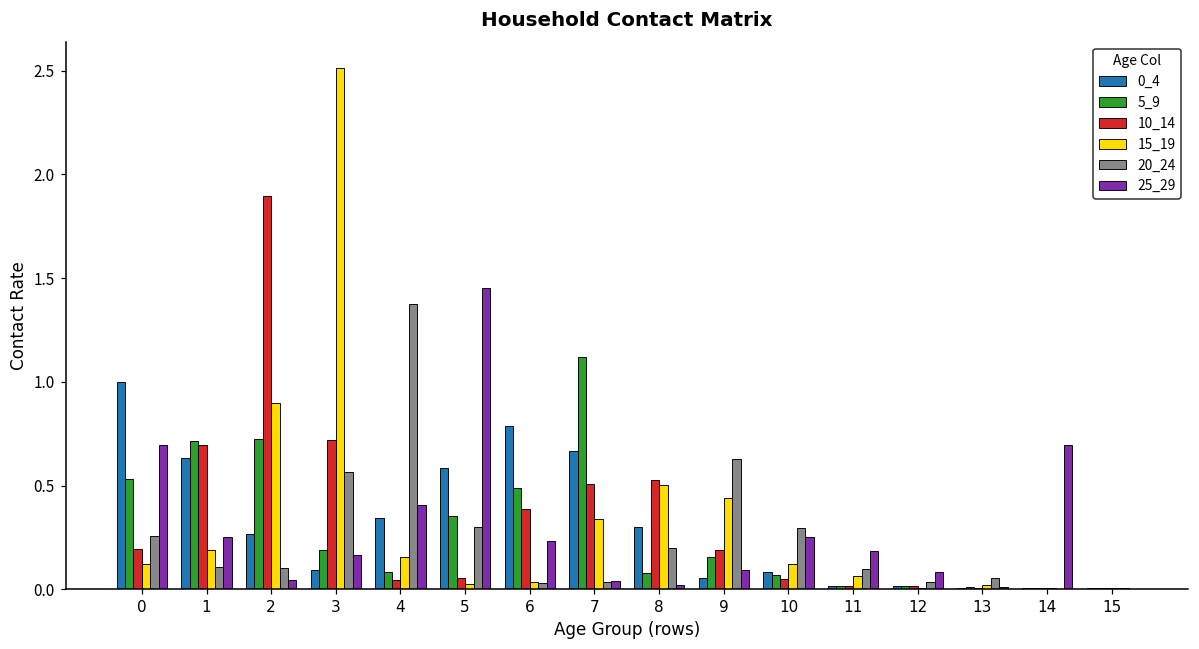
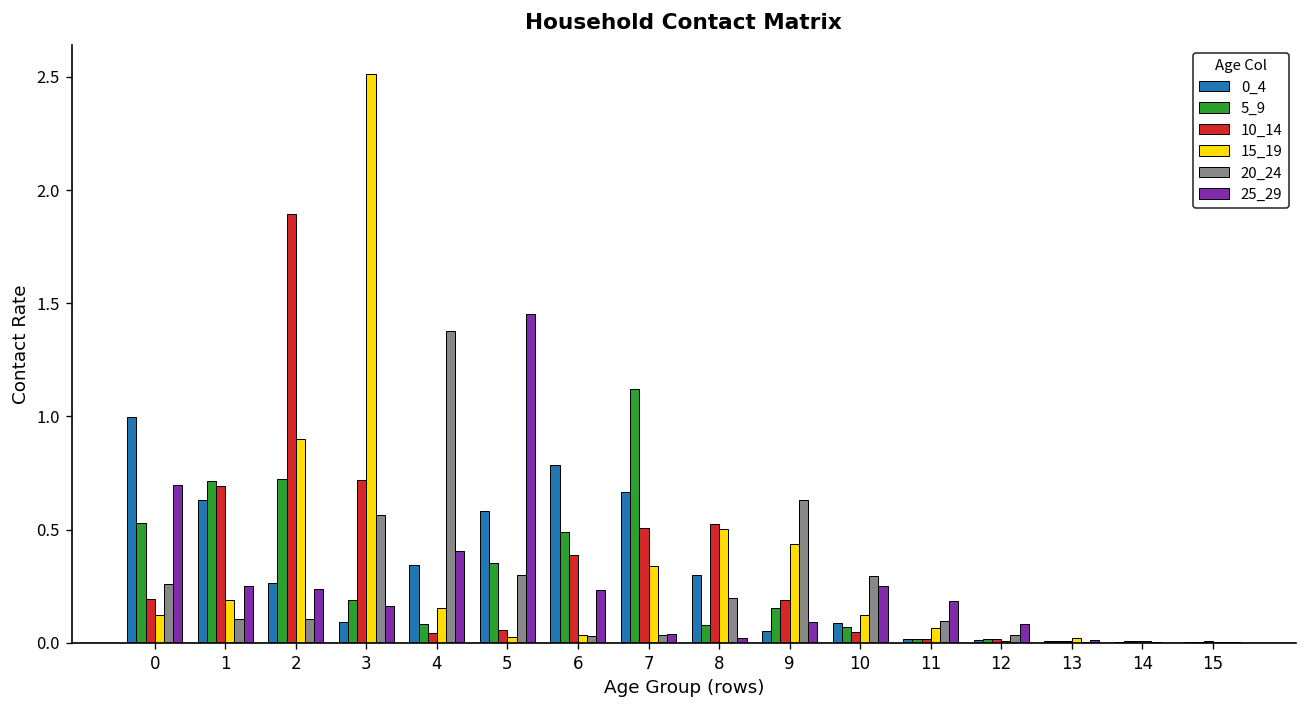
25_29, 2: 0.05 -> 0.24
20_24, 13: 0.05 -> 0.00
25_29, 14: 0.70 -> 0.00
